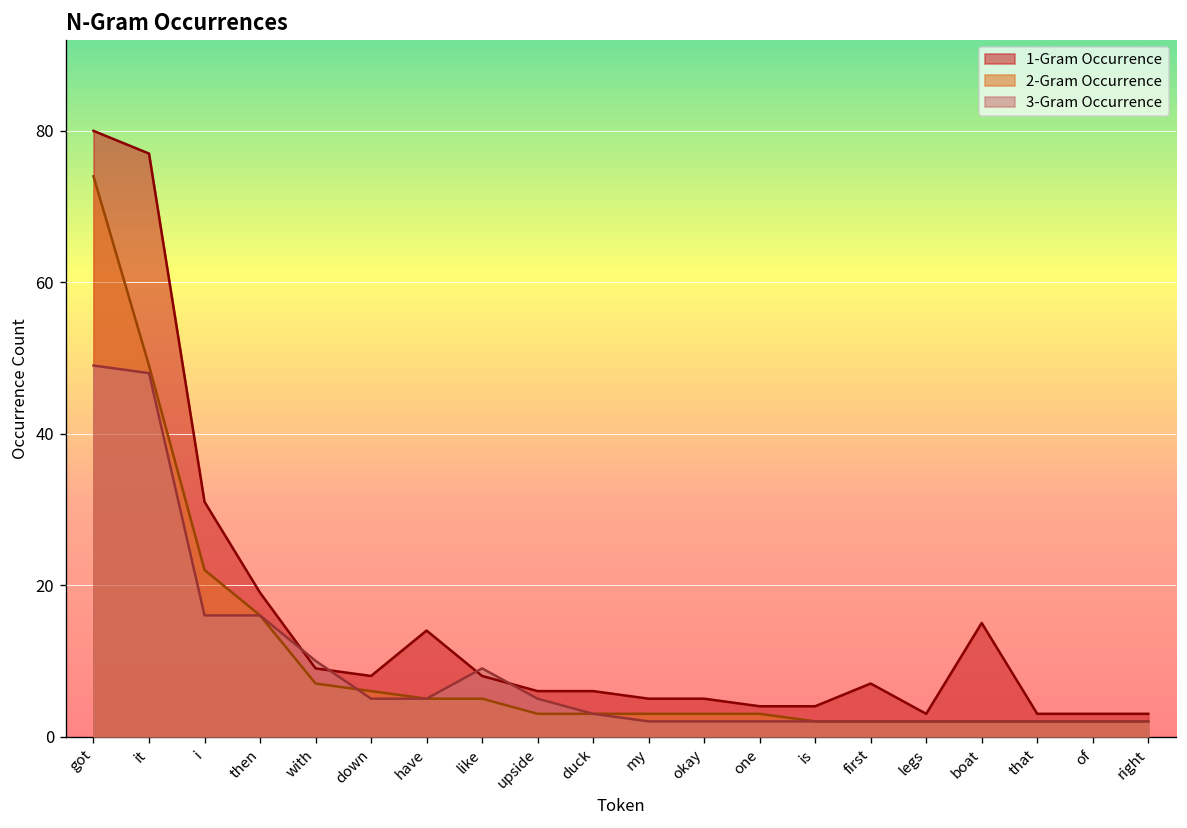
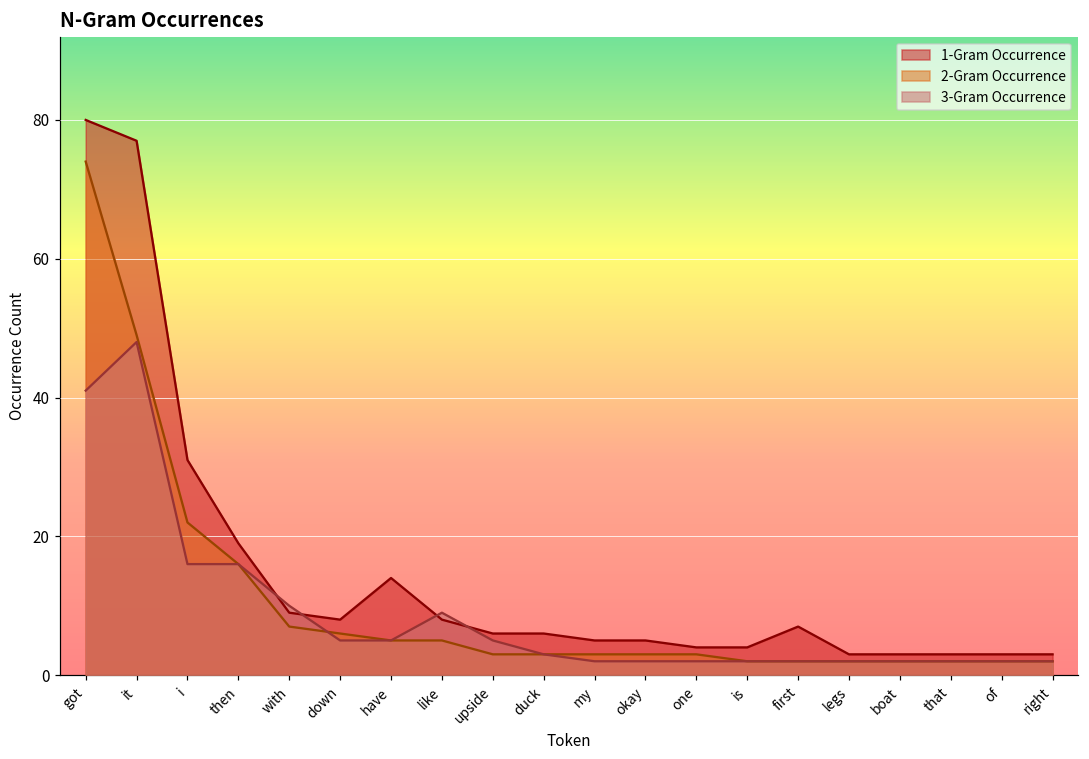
3-Gram Occurrence, got: 49 -> 41
1-Gram Occurrence, boat: 15 -> 3
